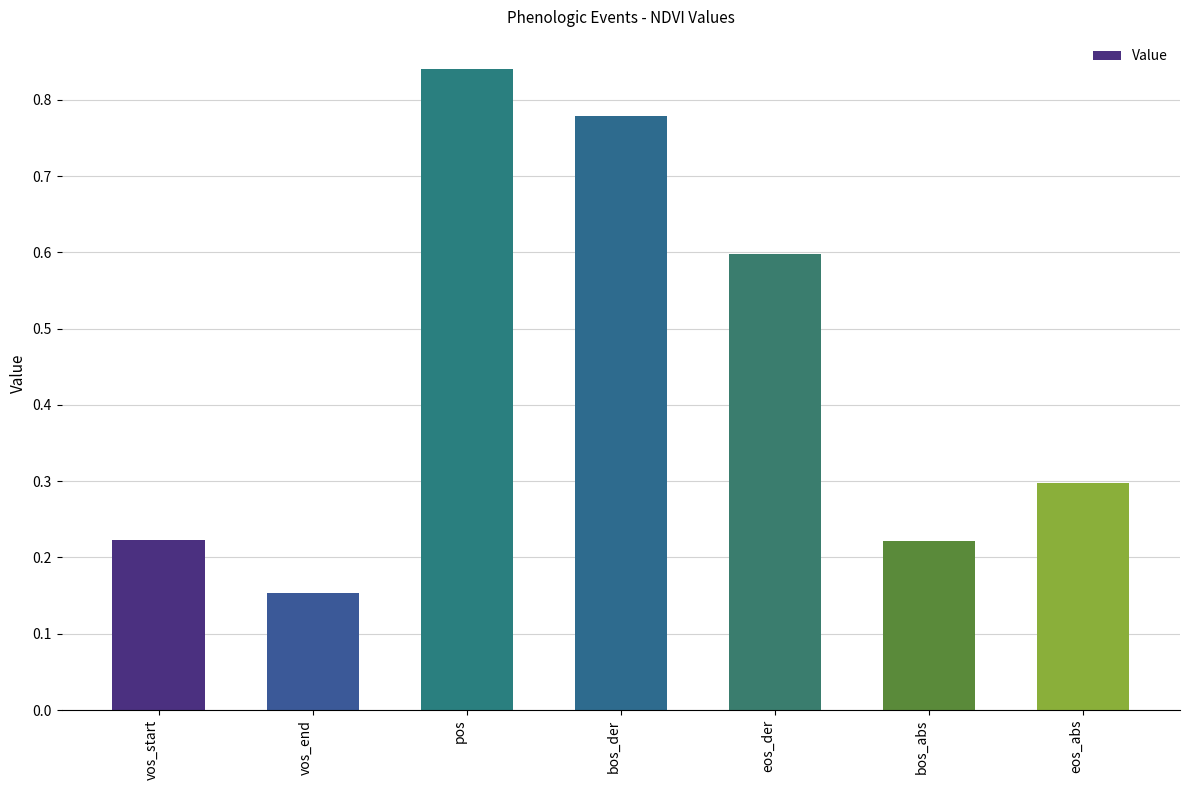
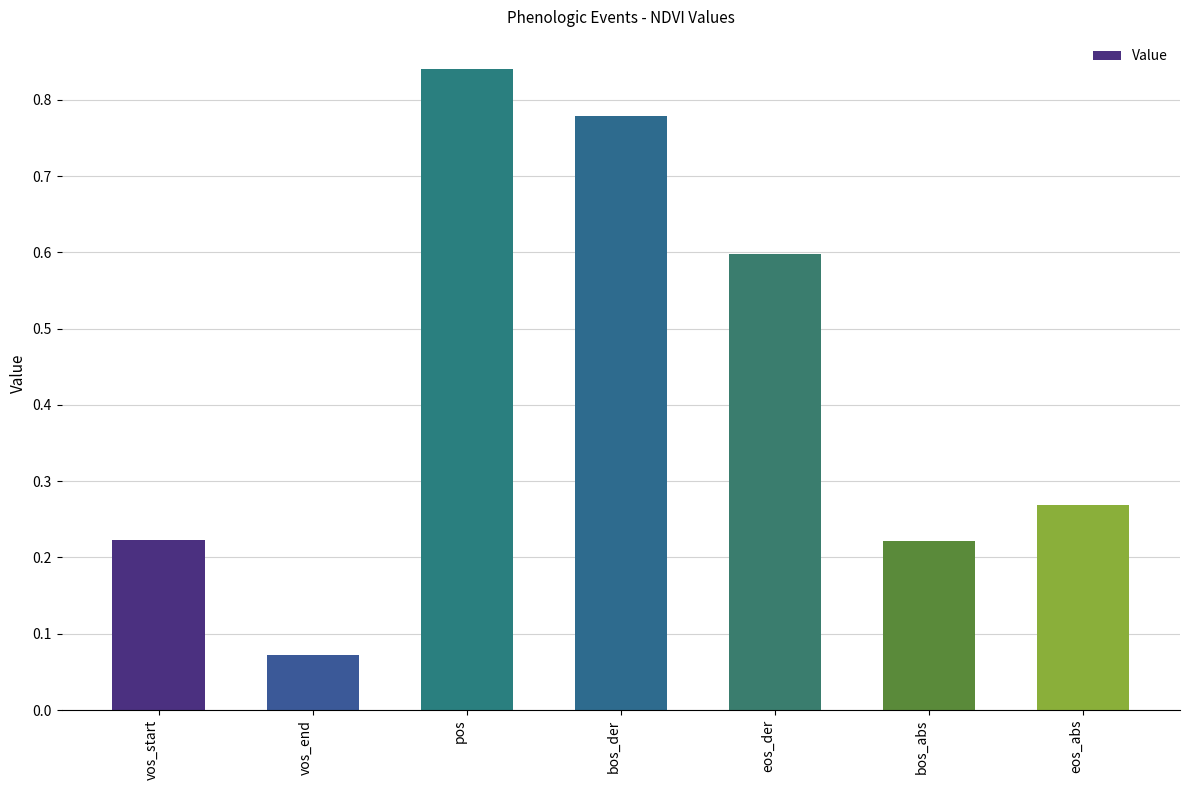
vos_end: 0.15 -> 0.07
eos_abs: 0.30 -> 0.27
